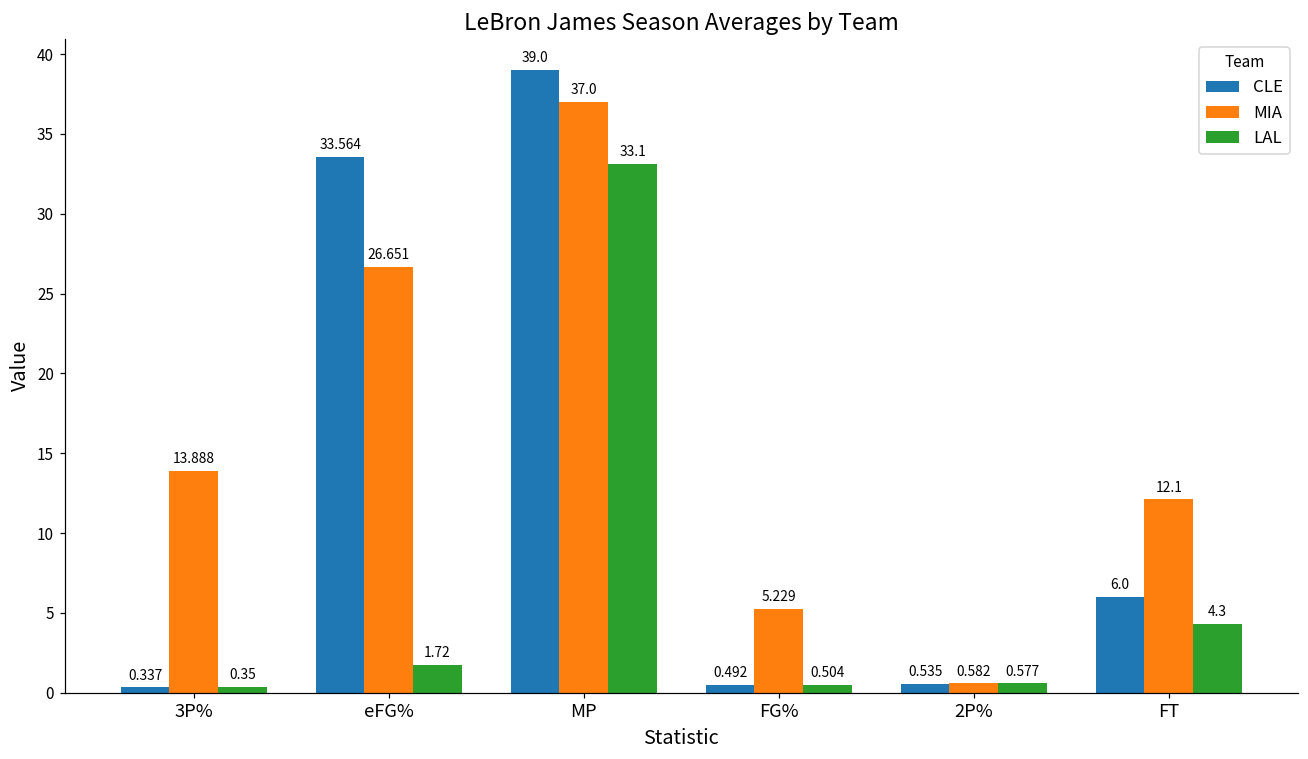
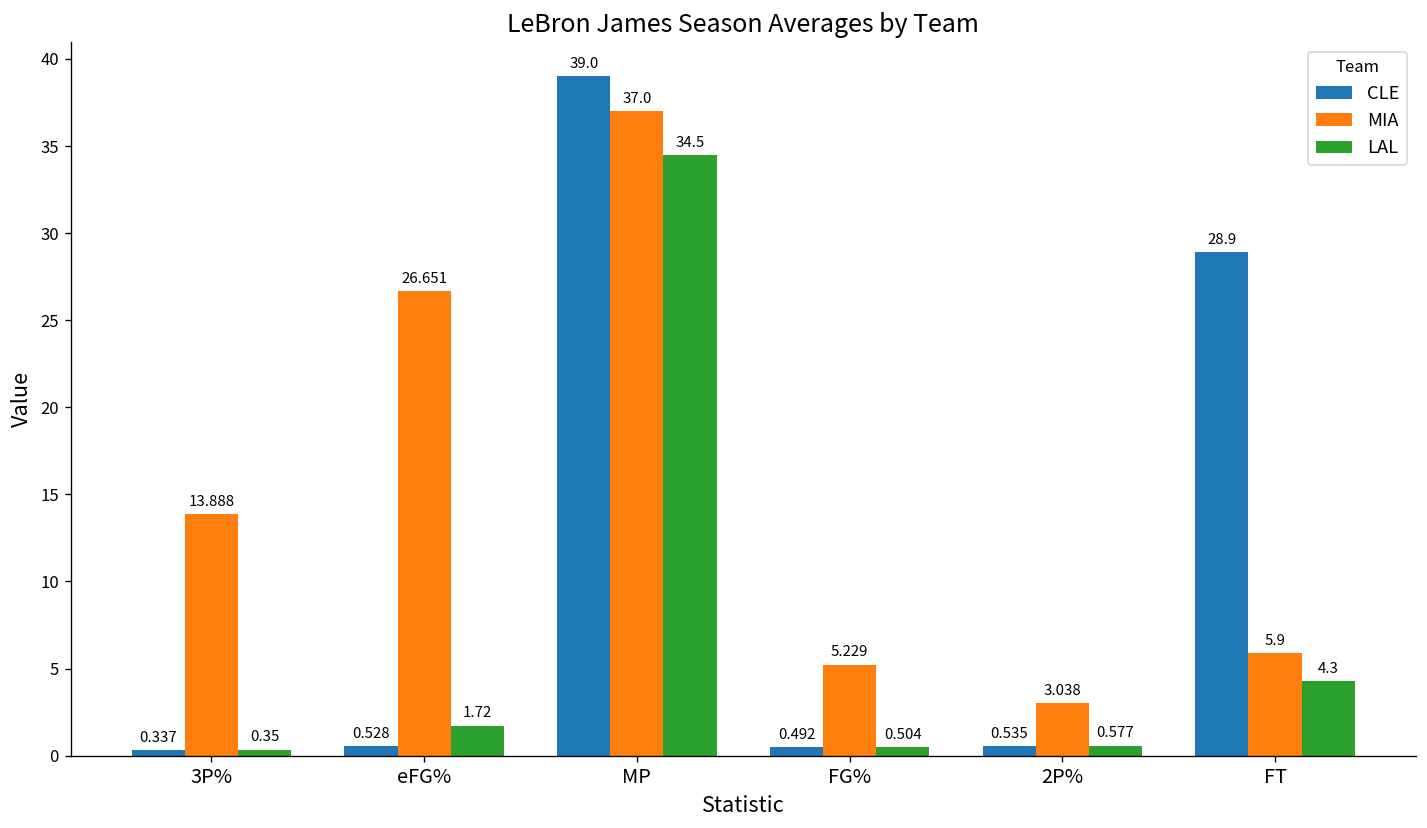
CLE, eFG%: 33.564 -> 0.528
LAL, MP: 33.1 -> 34.5
MIA, 2P%: 0.582 -> 3.038
CLE, FT: 6.0 -> 28.9
MIA, FT: 12.1 -> 5.9
